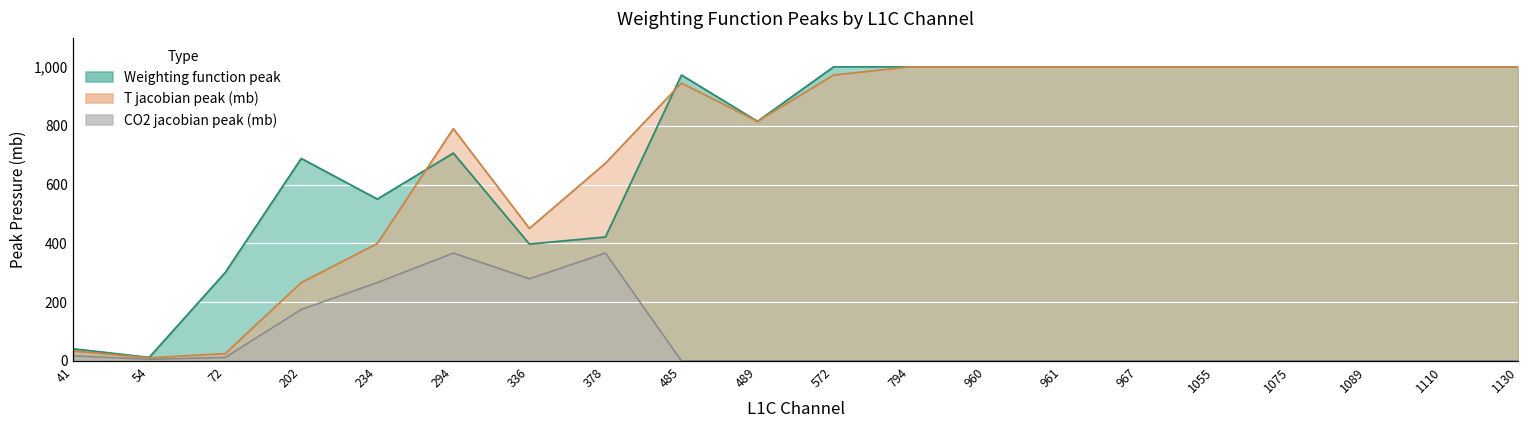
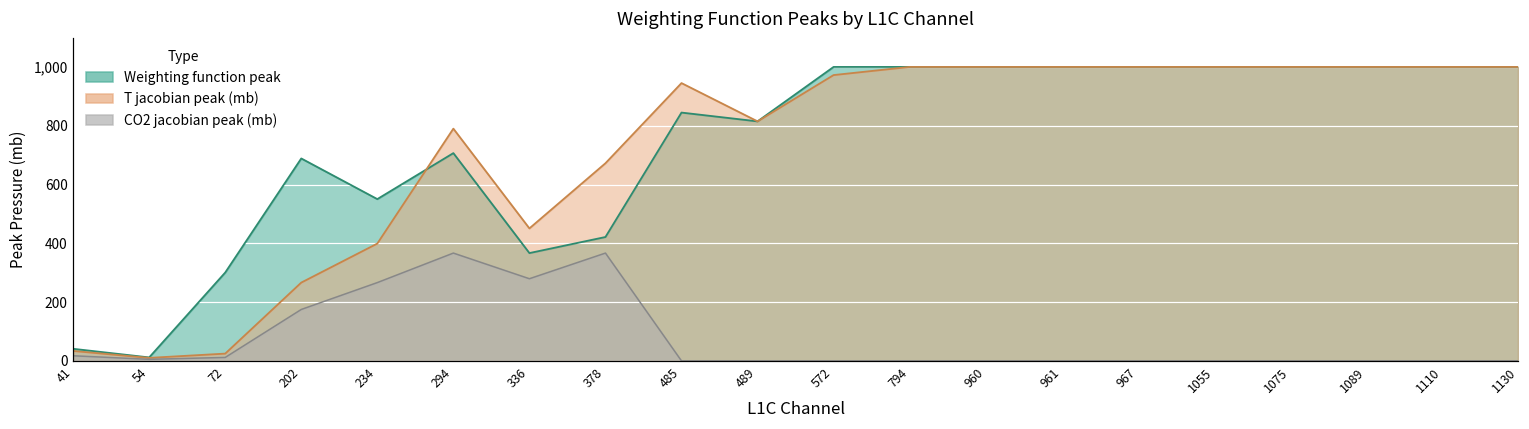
Weighting function peak, 336: 400 -> 370
Weighting function peak, 485: 970 -> 840
